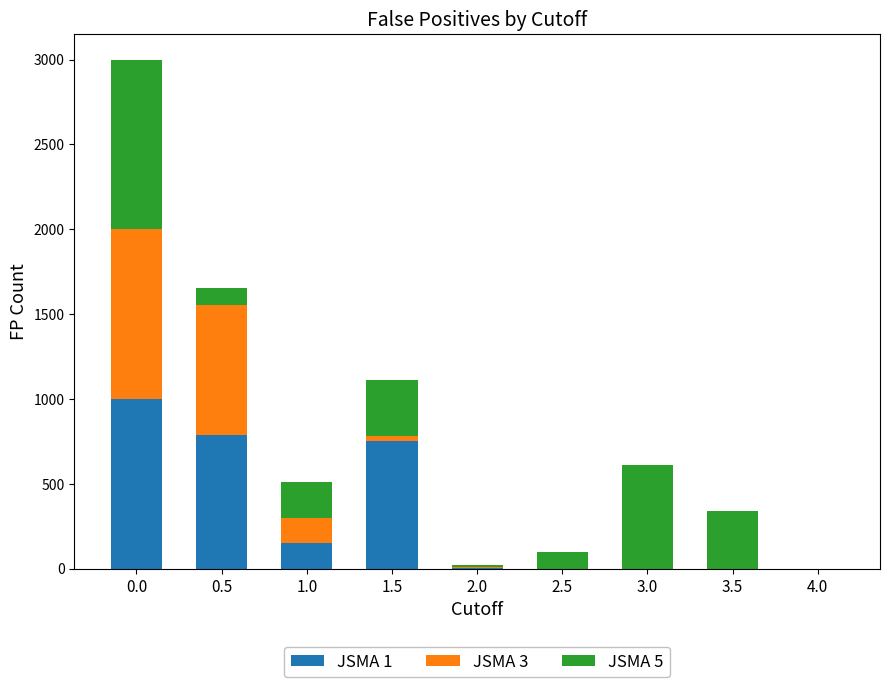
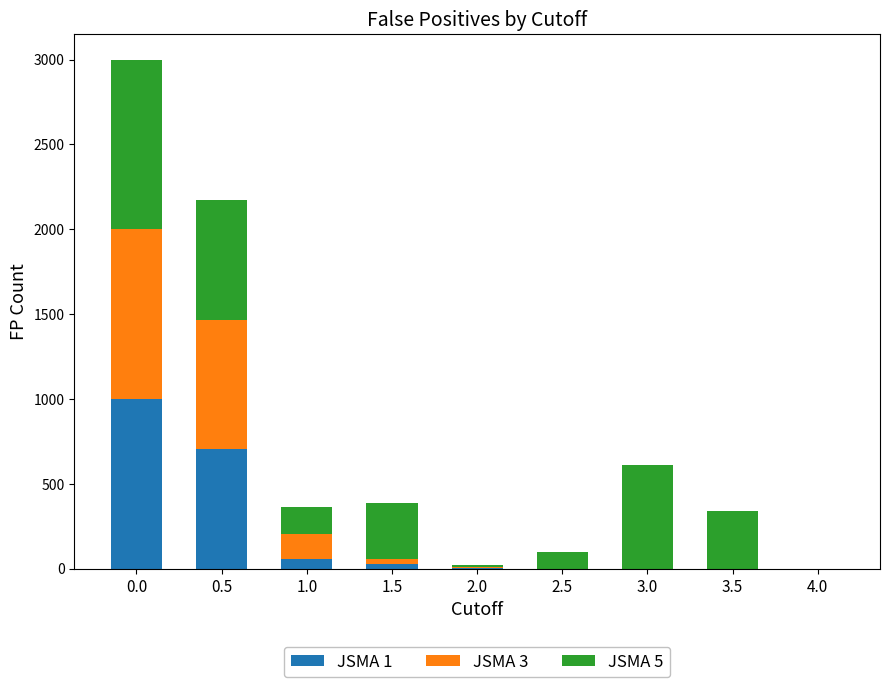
JSMA 1, 0.5: 790 -> 700
JSMA 5, 0.5: 110 -> 710
JSMA 1, 1.0: 150 -> 60
JSMA 5, 1.0: 210 -> 160
JSMA 1, 1.5: 760 -> 30
